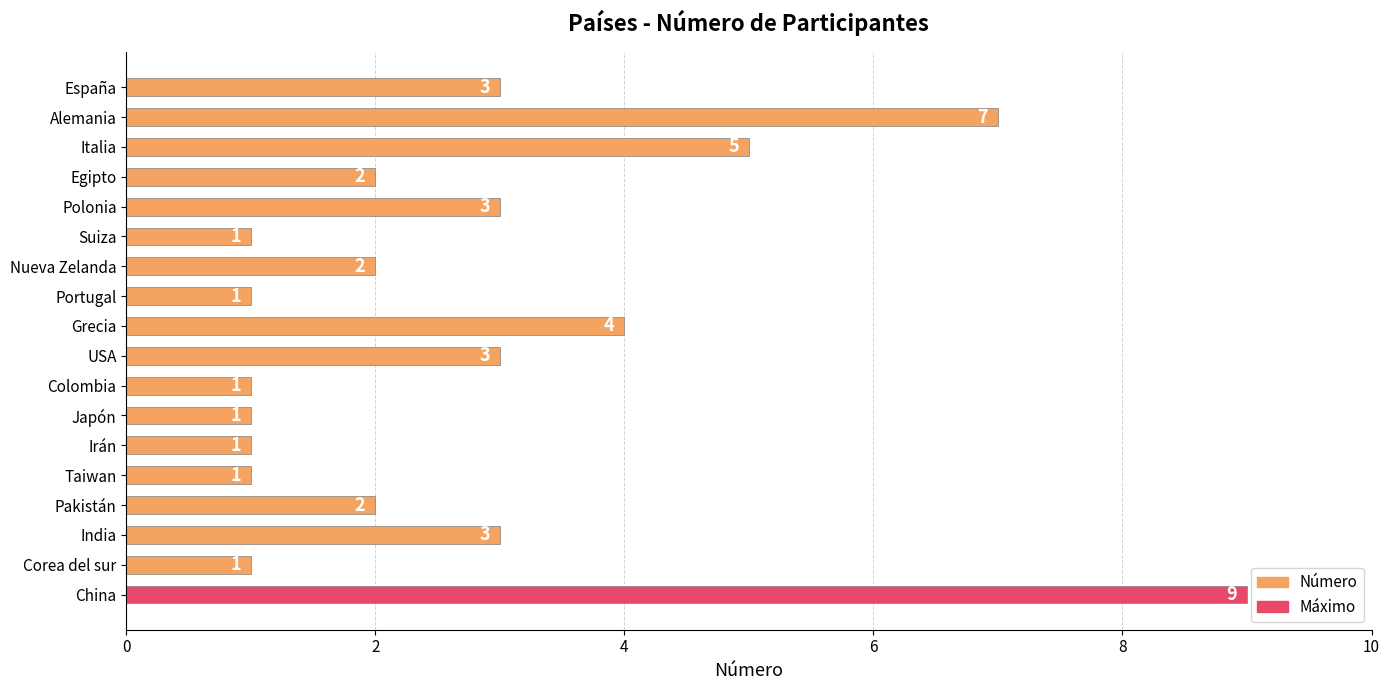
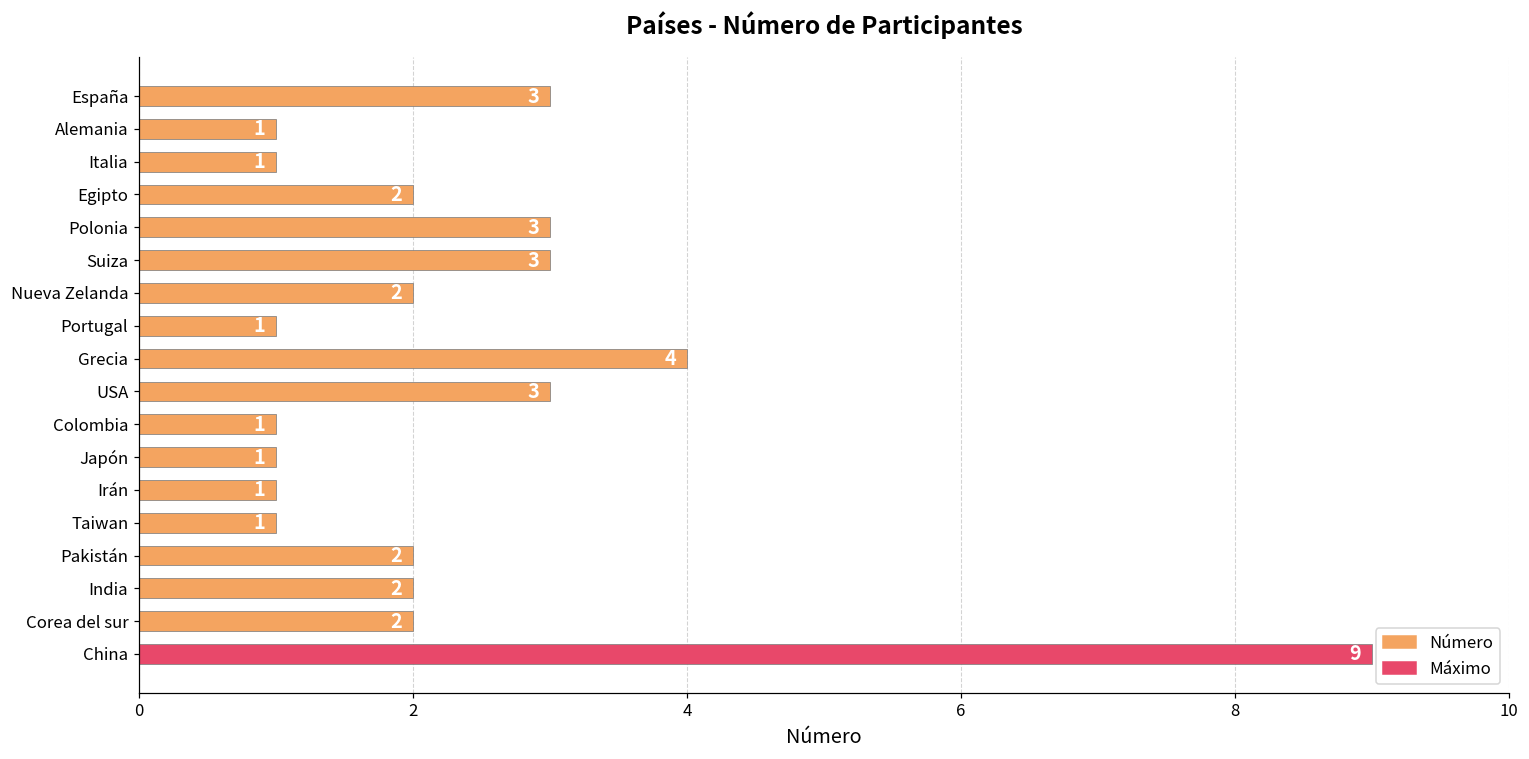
Alemania: 7 -> 1
Italia: 5 -> 1
Suiza: 1 -> 3
India: 3 -> 2
Corea del sur: 1 -> 2
